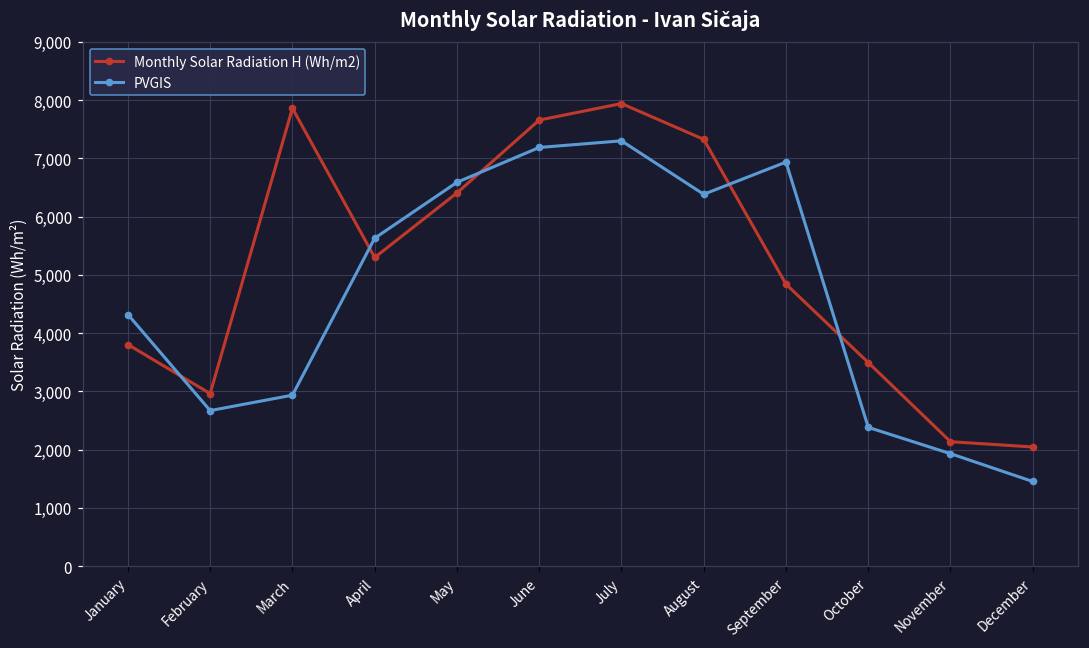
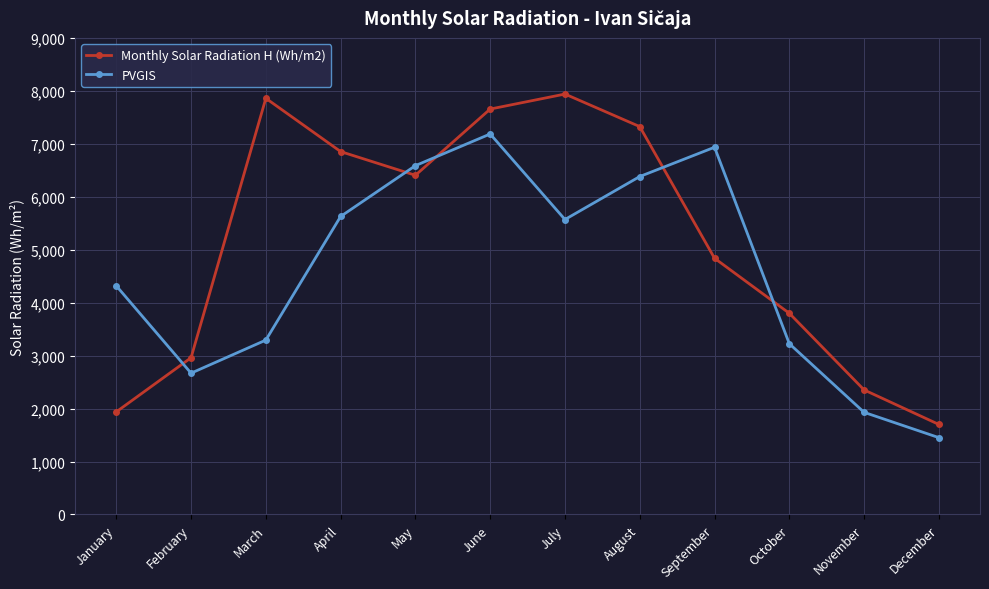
Monthly Solar Radiation H (Wh/m2), January: 3,800 -> 1,900
PVGIS, March: 2,900 -> 3,300
Monthly Solar Radiation H (Wh/m2), April: 5,300 -> 6,900
PVGIS, July: 7,300 -> 5,600
Monthly Solar Radiation H (Wh/m2), October: 3,500 -> 3,800
PVGIS, October: 2,400 -> 3,200
Monthly Solar Radiation H (Wh/m2), November: 2,100 -> 2,400
Monthly Solar Radiation H (Wh/m2), December: 2,000 -> 1,700
